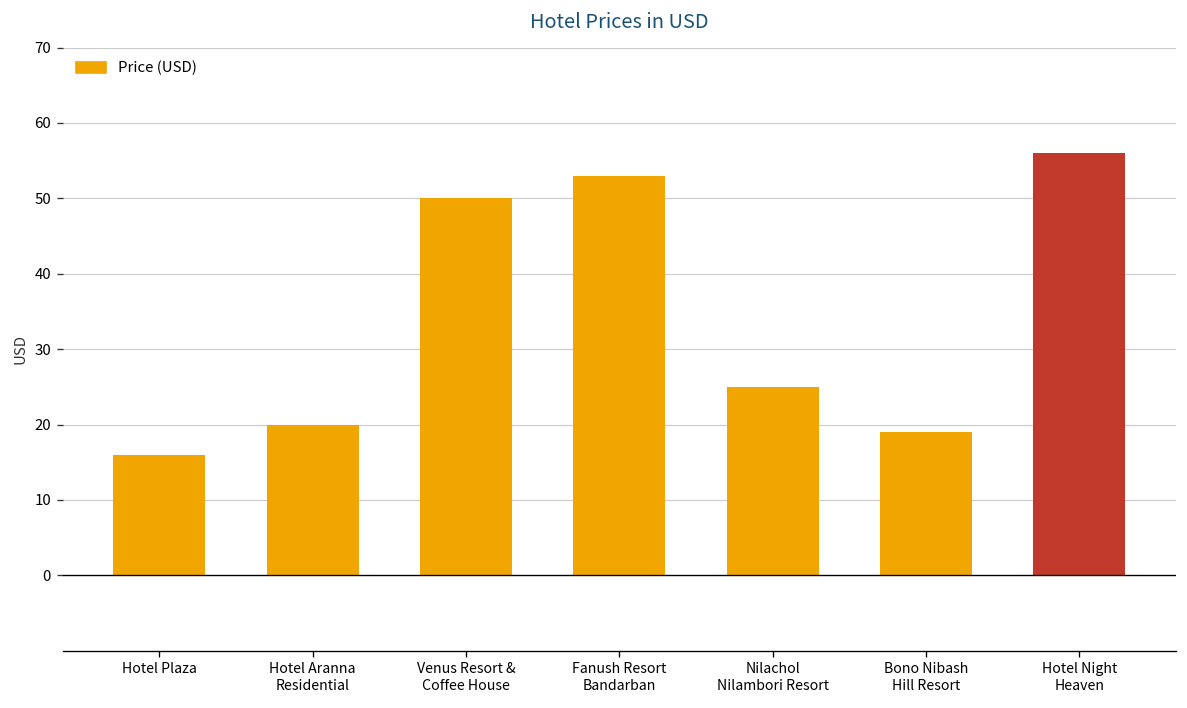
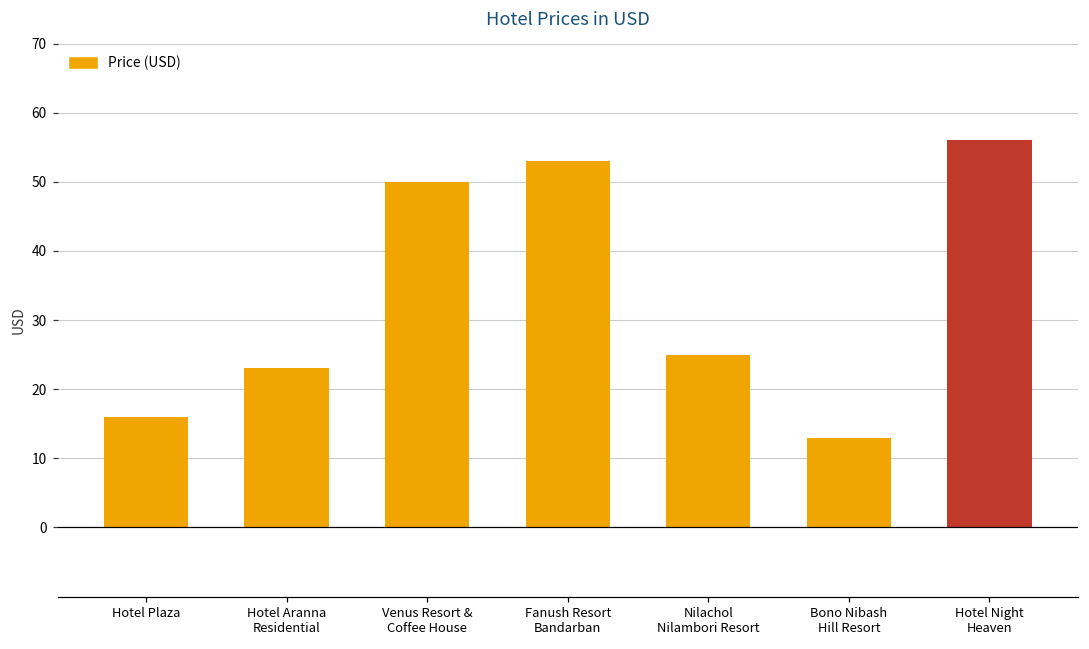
Hotel Aranna Residential: 20 -> 23
Bono Nibash Hill Resort: 19 -> 13
